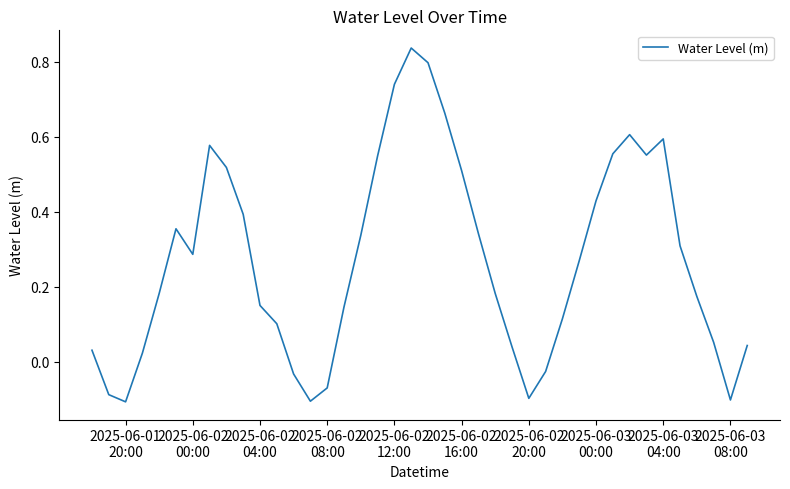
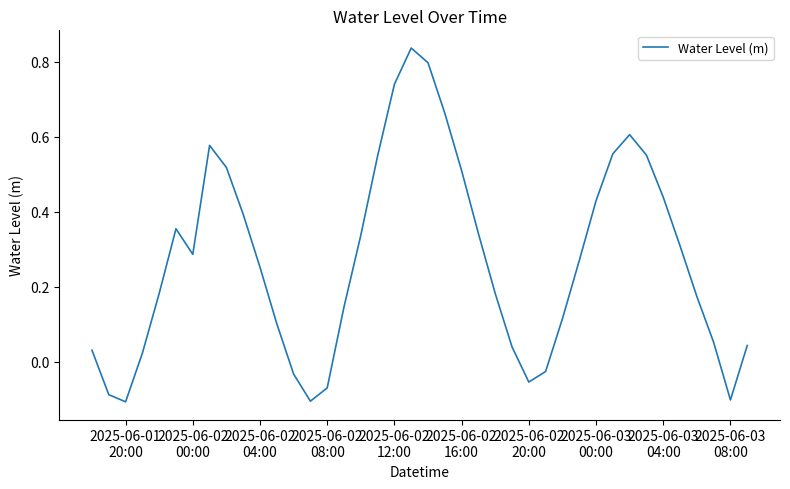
2025-06-02 04:00: 0.15 -> 0.25
2025-06-02 20:00: -0.10 -> -0.05
2025-06-03 04:00: 0.59 -> 0.44
